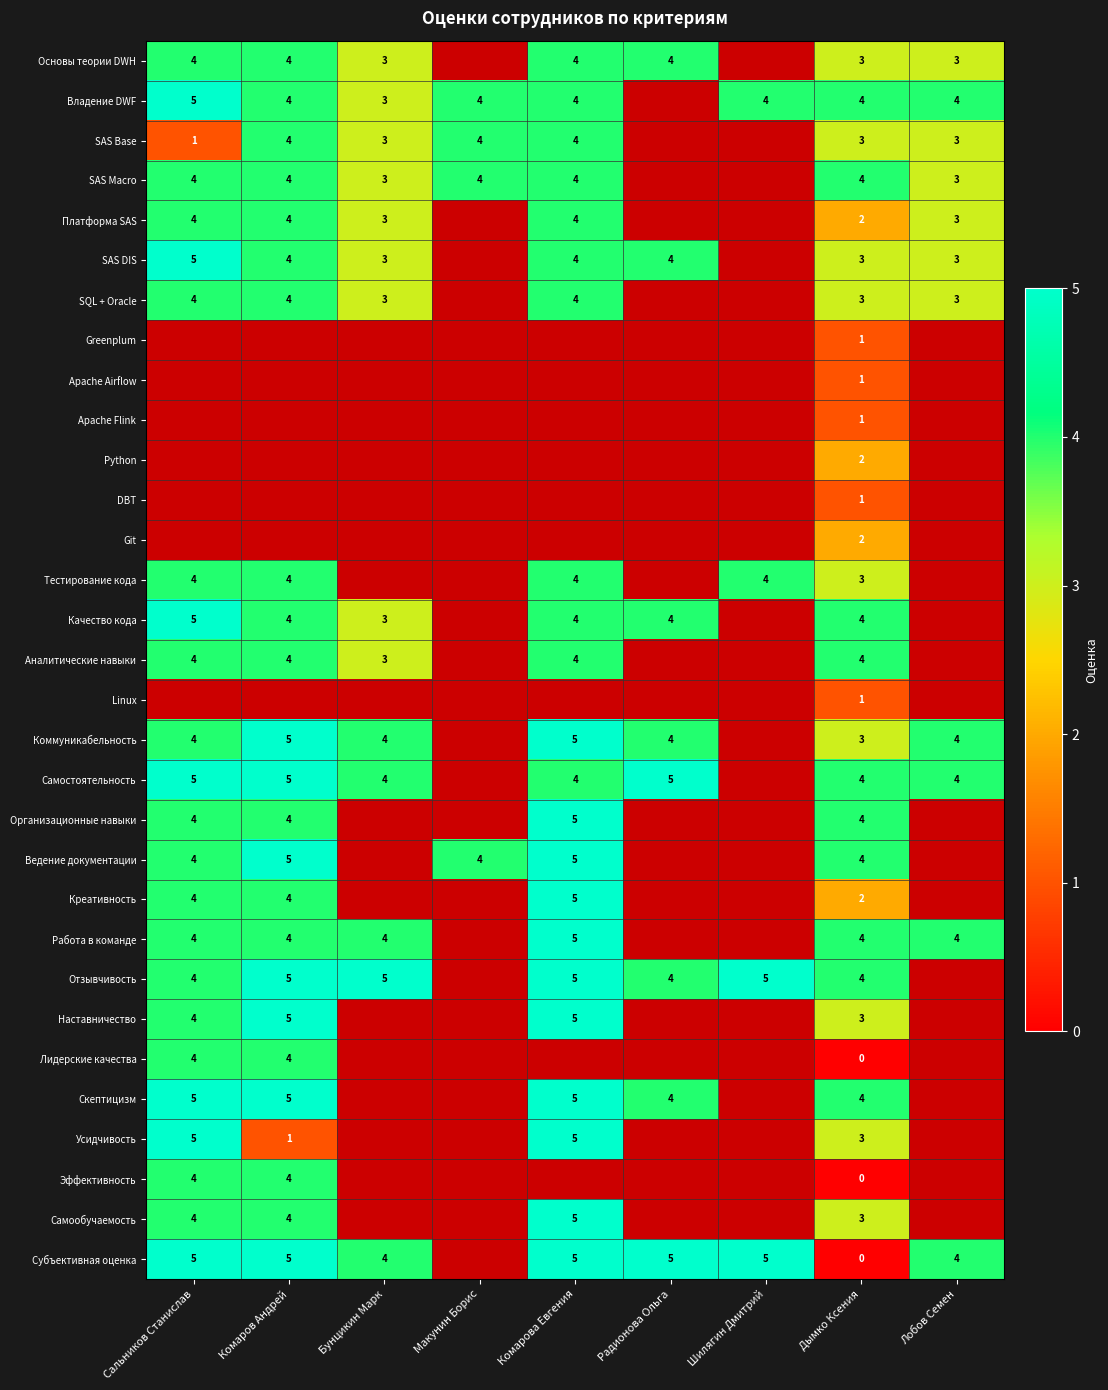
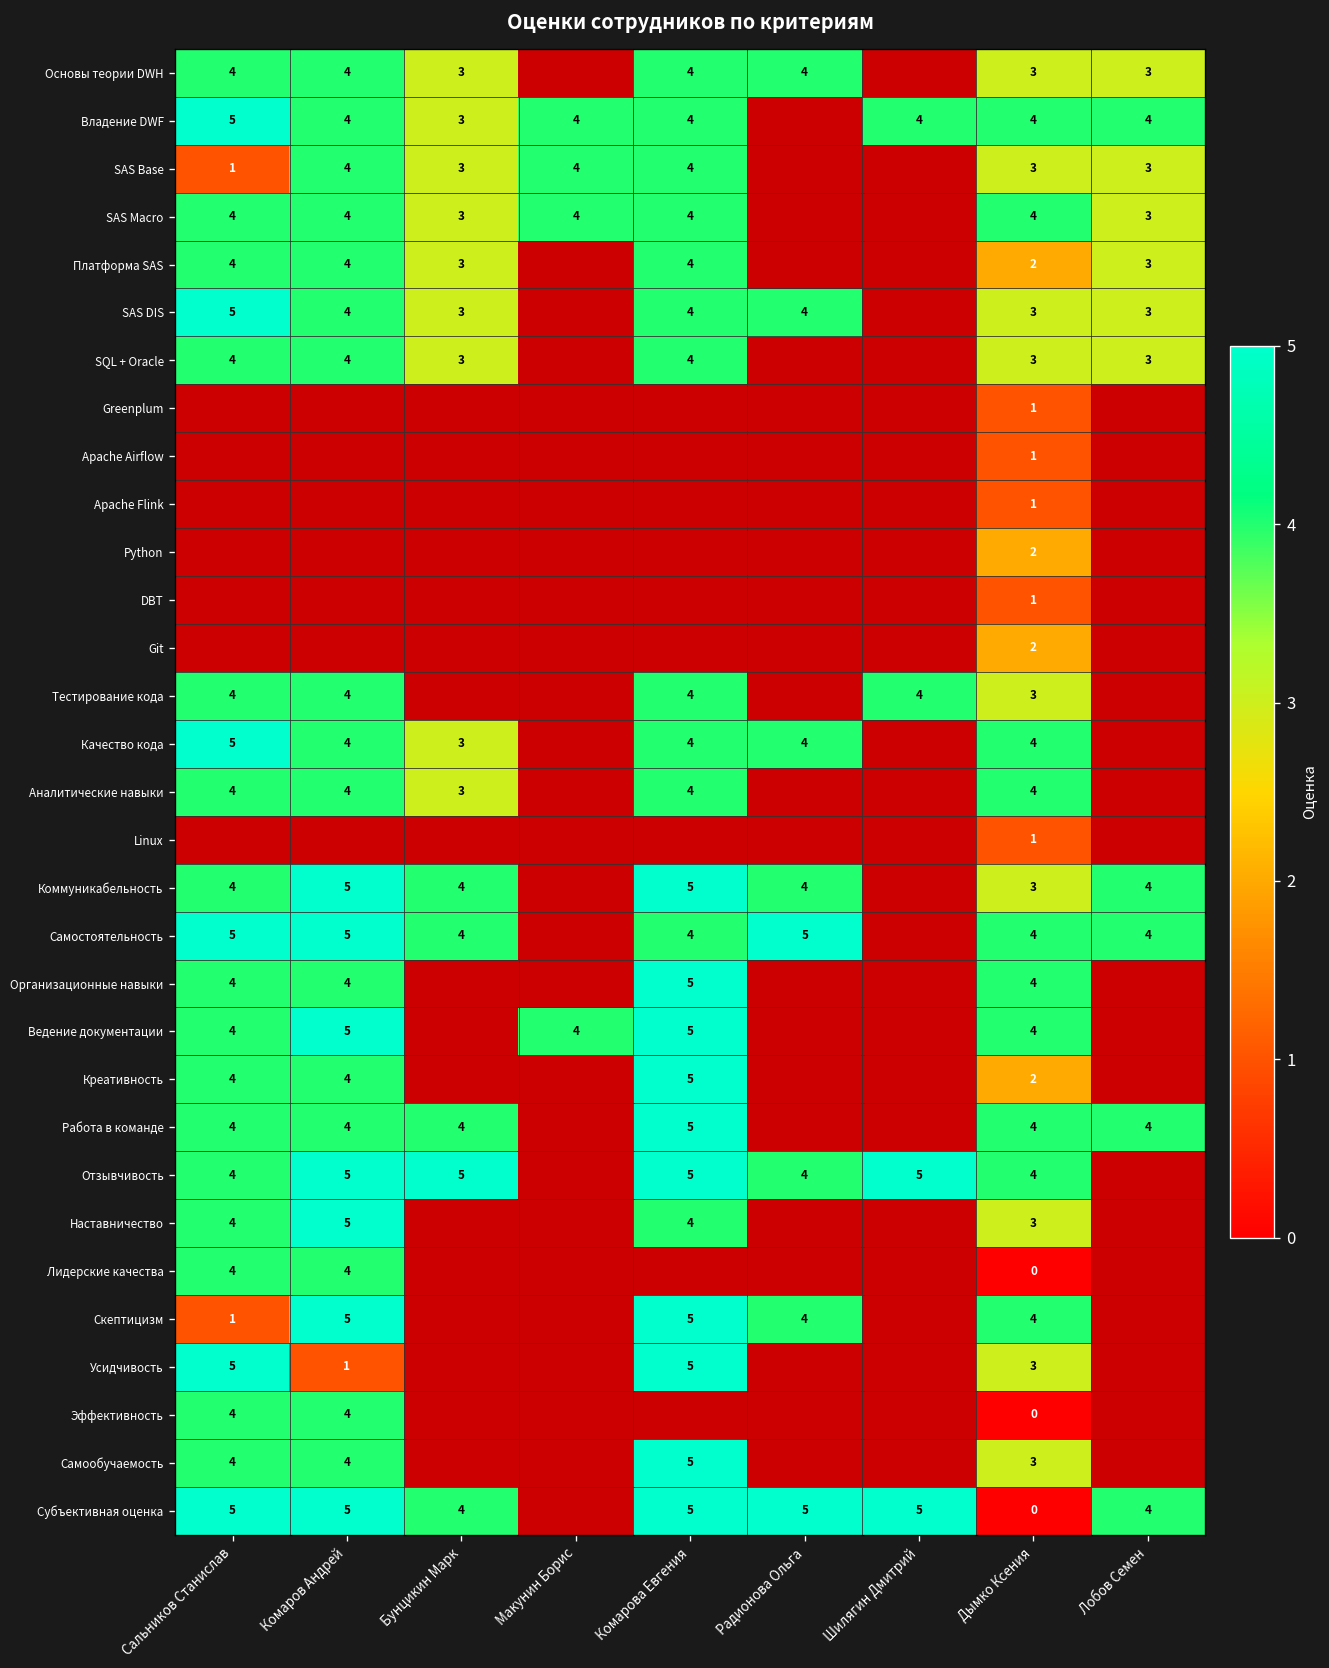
Наставничество, Комарова Евгения: 5 -> 4
Скептицизм, Сальников Станислав: 5 -> 1
